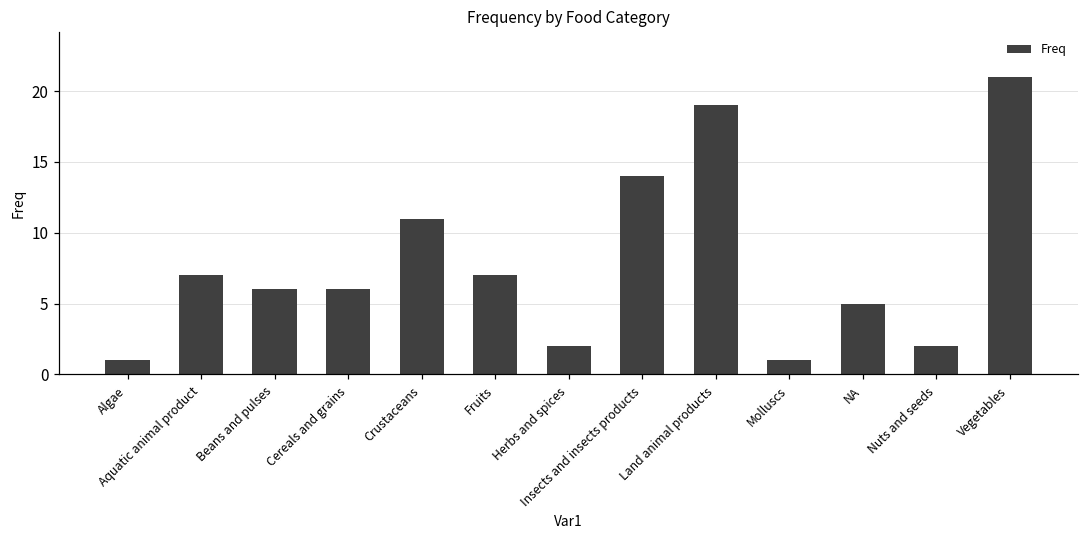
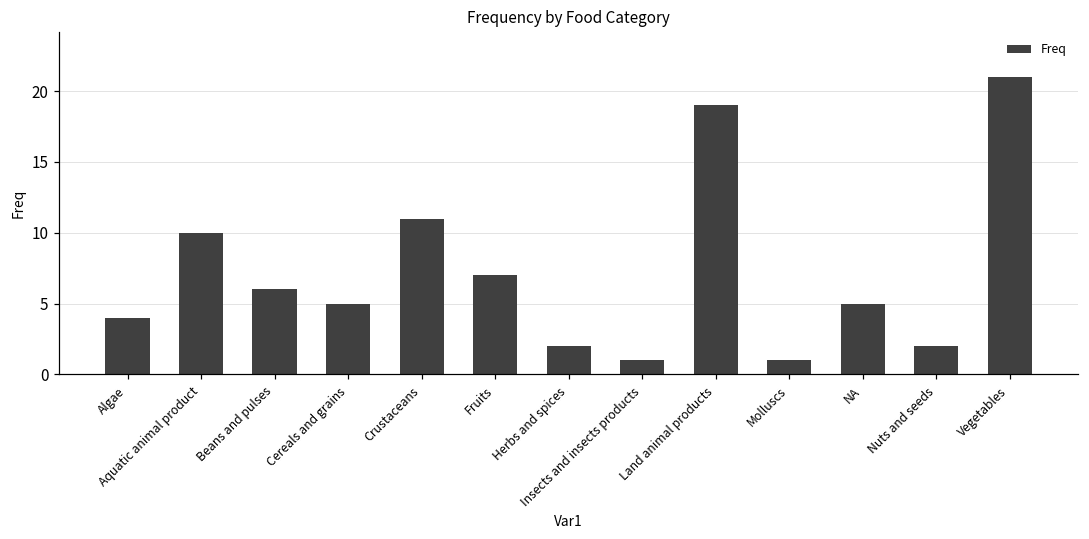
Algae: 1 -> 4
Aquatic animal product: 7 -> 10
Cereals and grains: 6 -> 5
Insects and insects products: 14 -> 1
